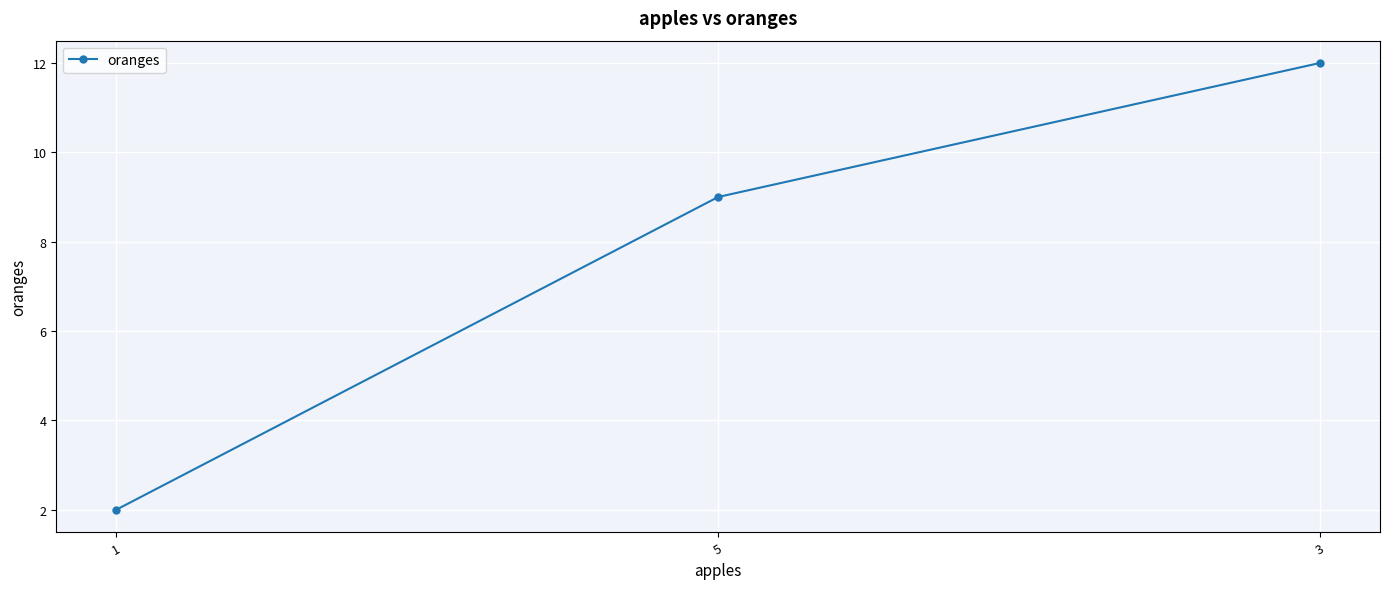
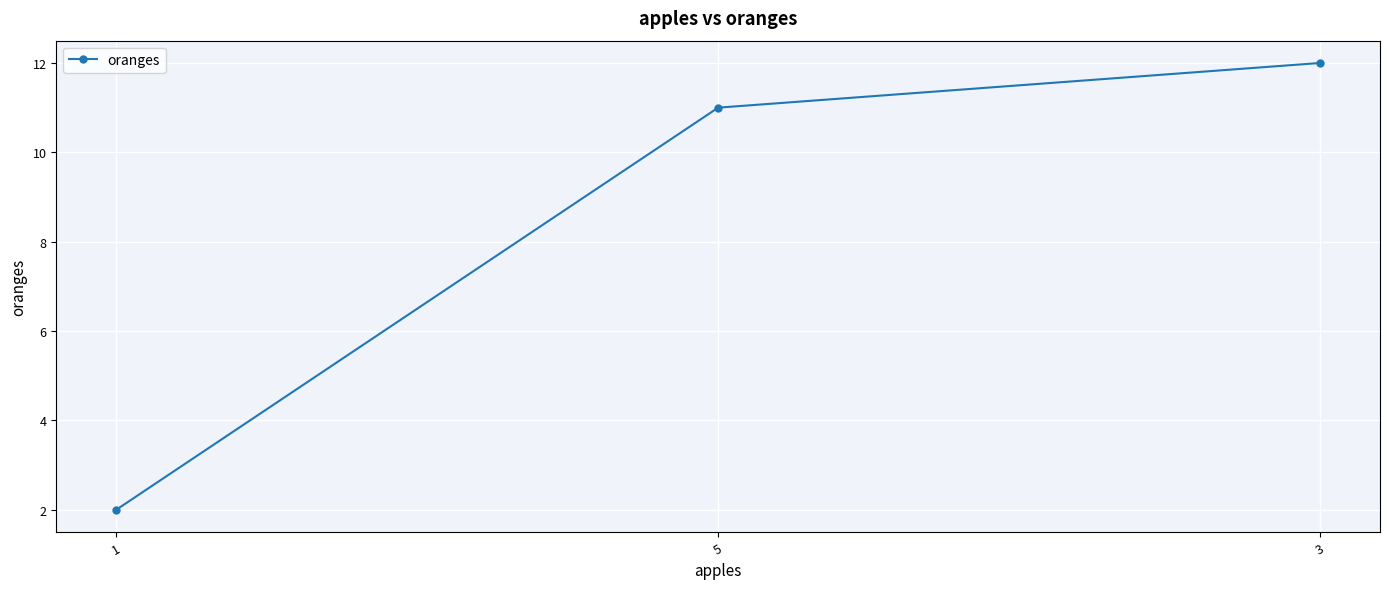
5: 9 -> 11
